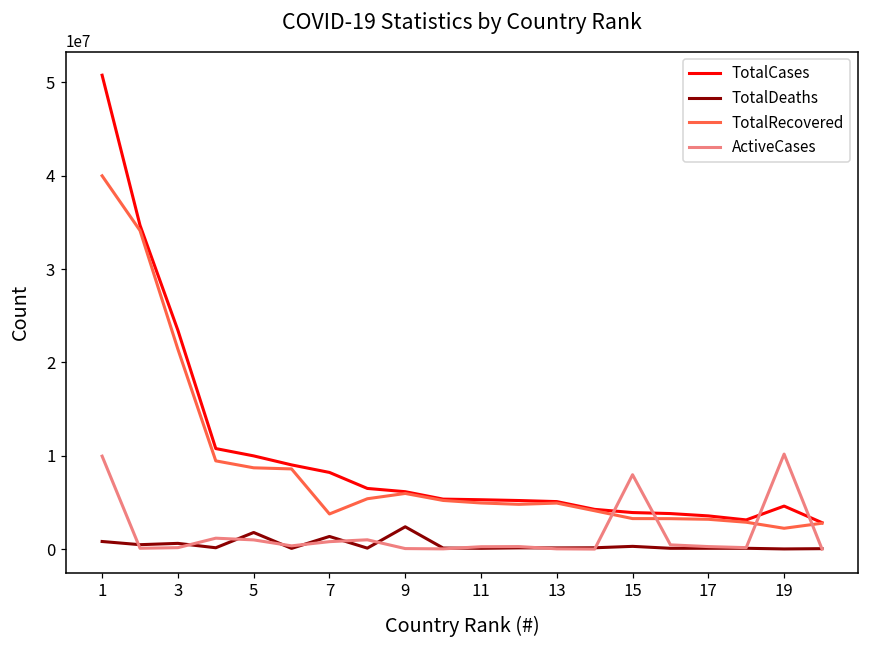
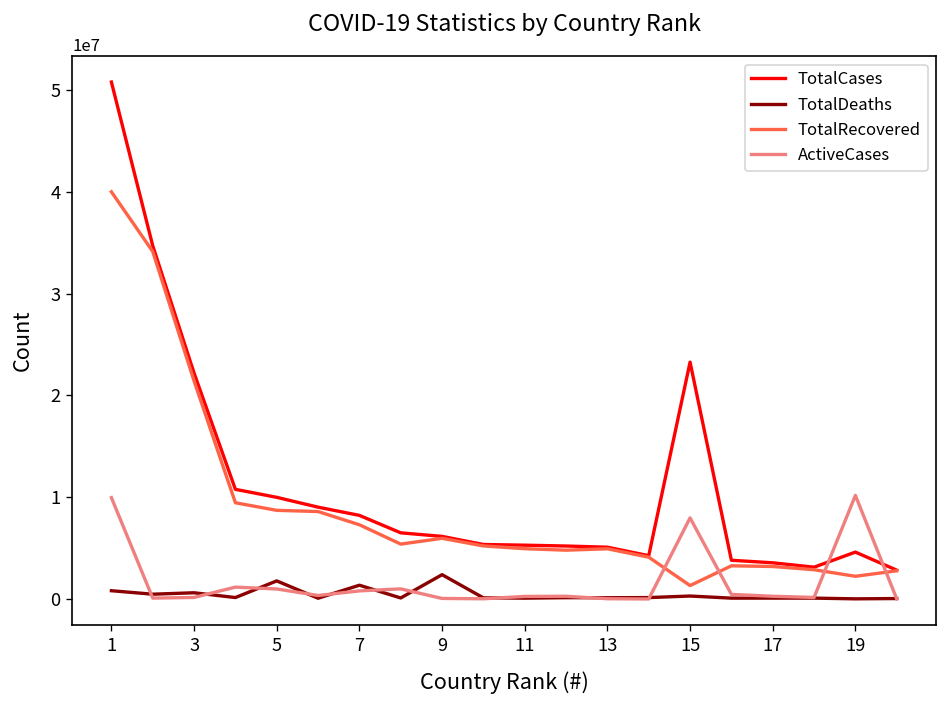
TotalCases, 3: 23000000 -> 22000000
TotalRecovered, 7: 4000000 -> 7000000
TotalCases, 15: 4000000 -> 23000000
TotalRecovered, 15: 3000000 -> 1000000
